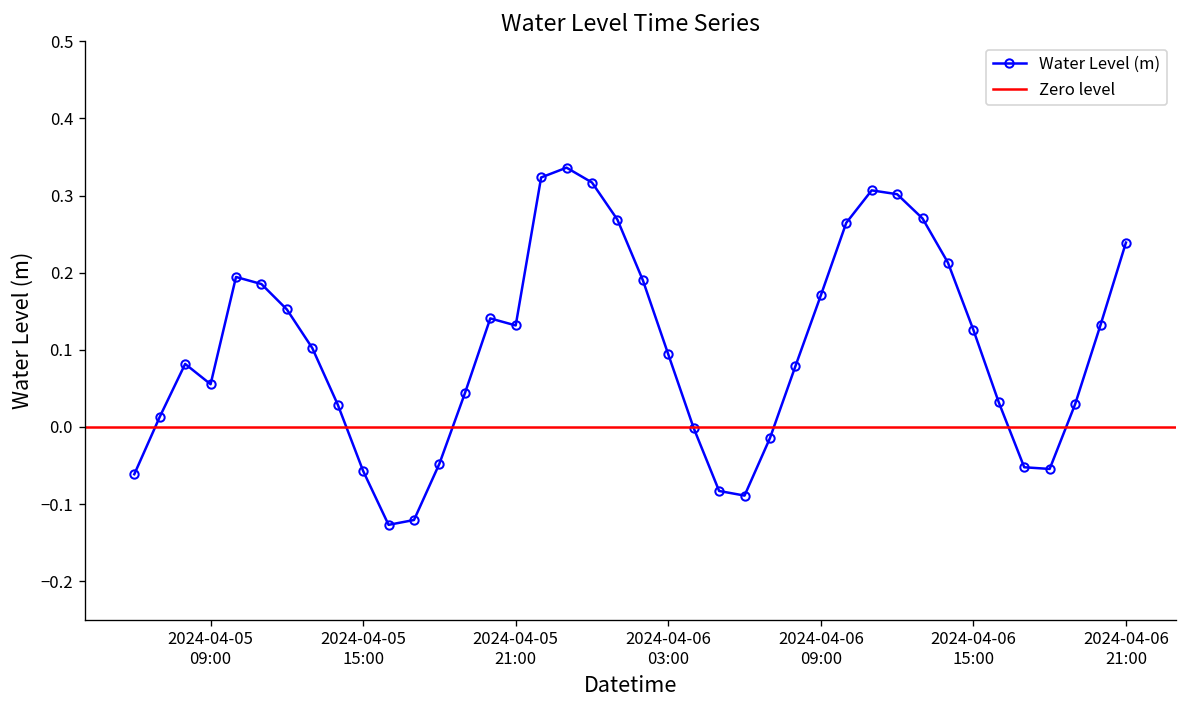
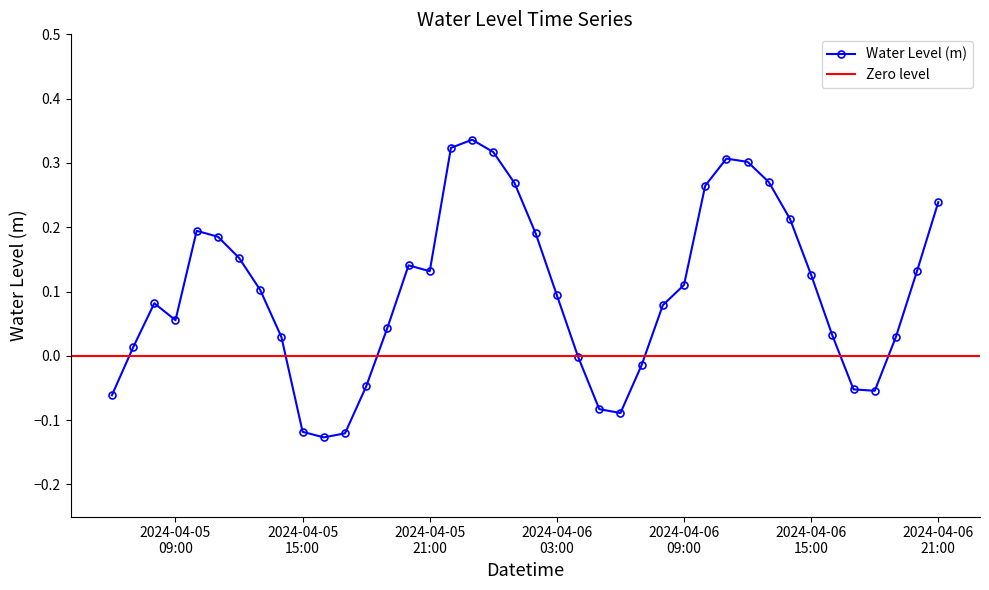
2024-04-05 15:00: -0.06 -> -0.12
2024-04-06 09:00: 0.17 -> 0.11
